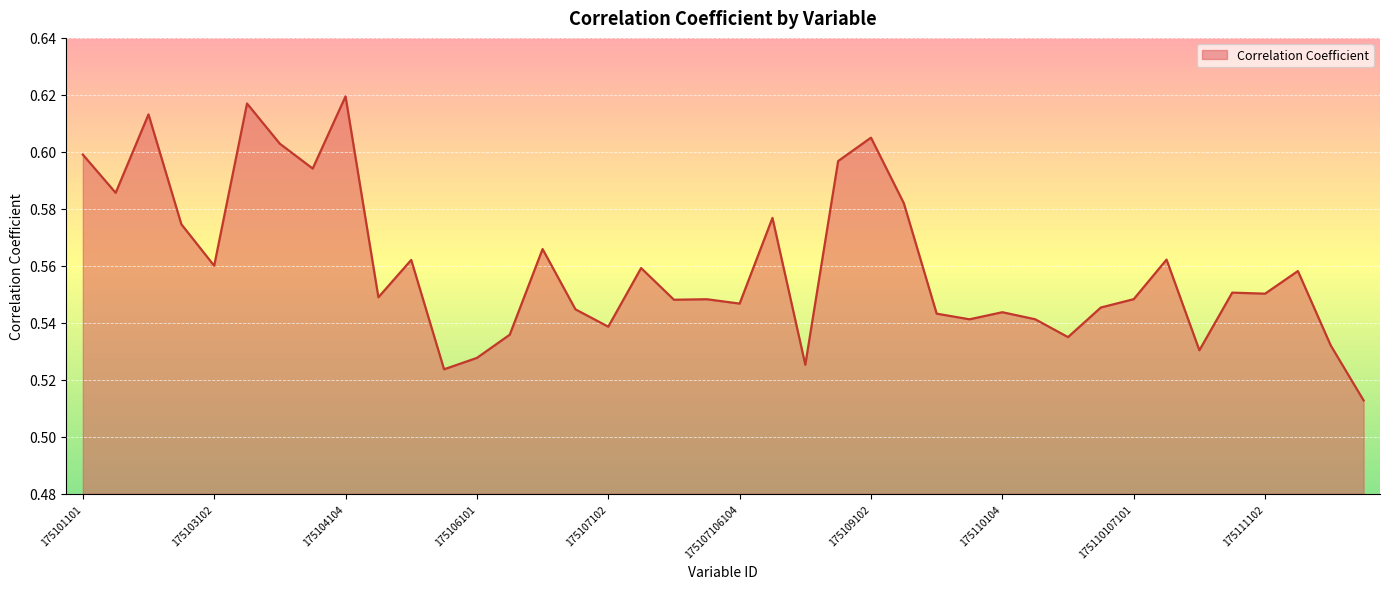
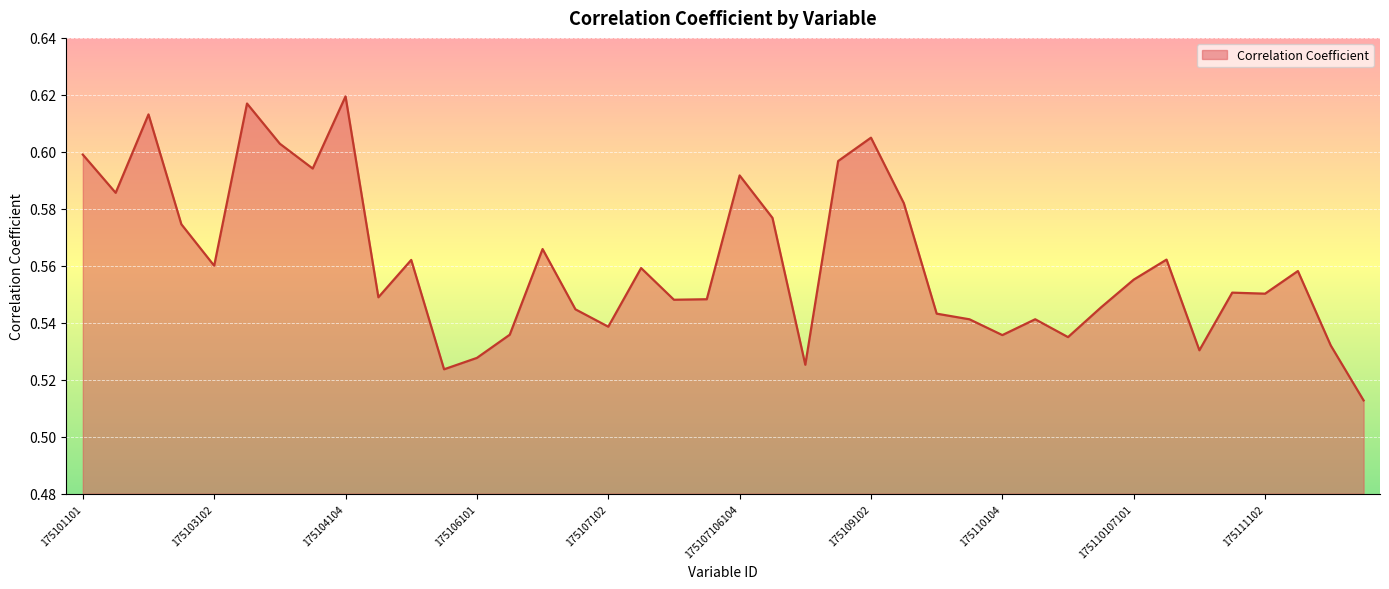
175107106104: 0.547 -> 0.592
175110104: 0.544 -> 0.536
175110107101: 0.548 -> 0.555
